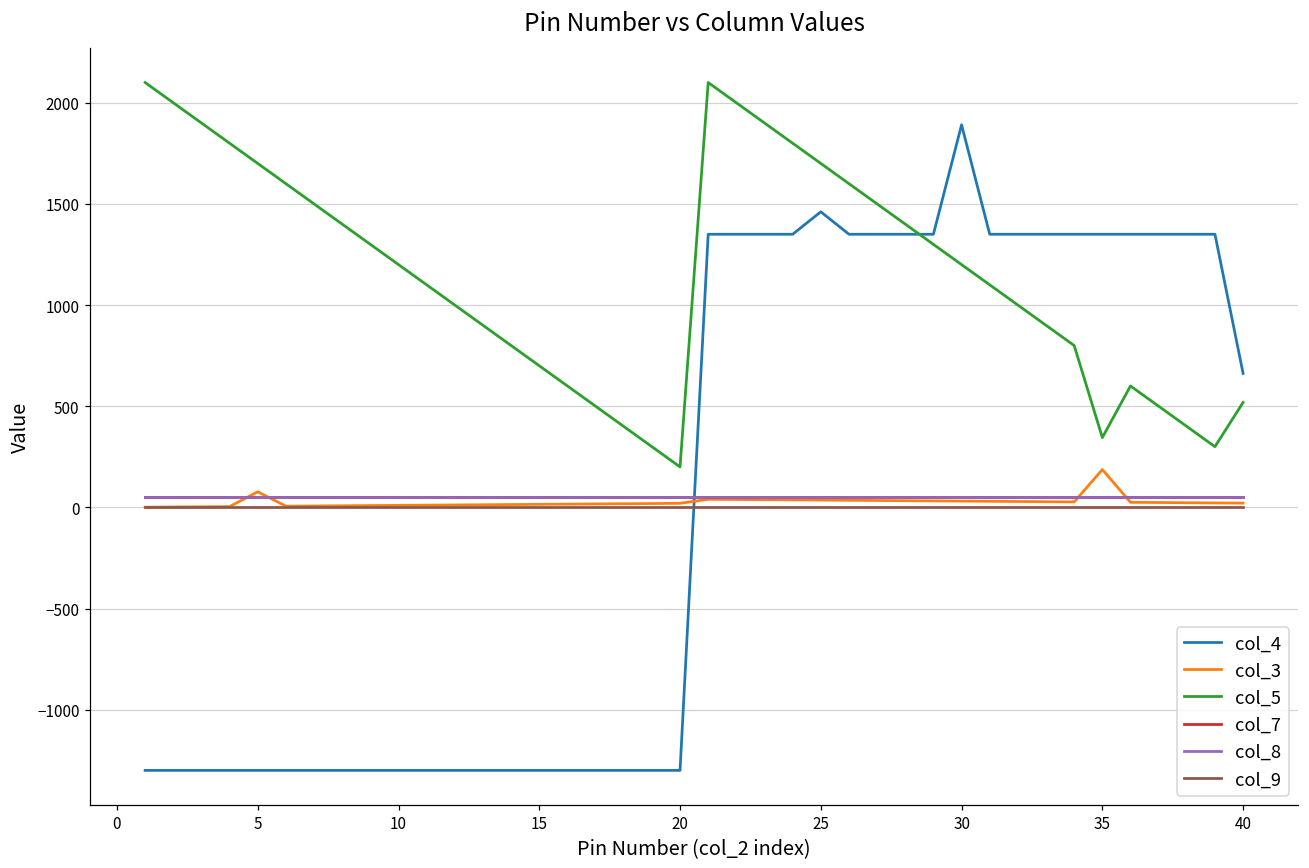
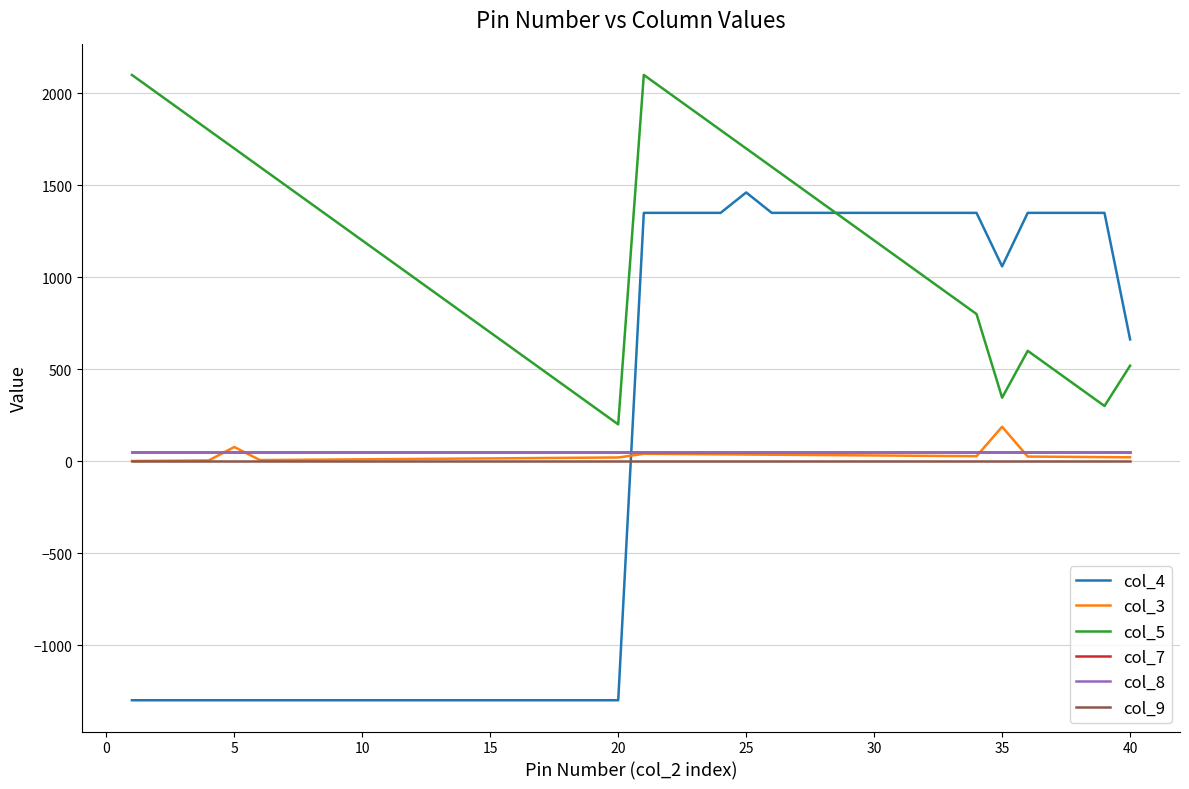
col_4, 30: 1890 -> 1350
col_4, 35: 1350 -> 1060
